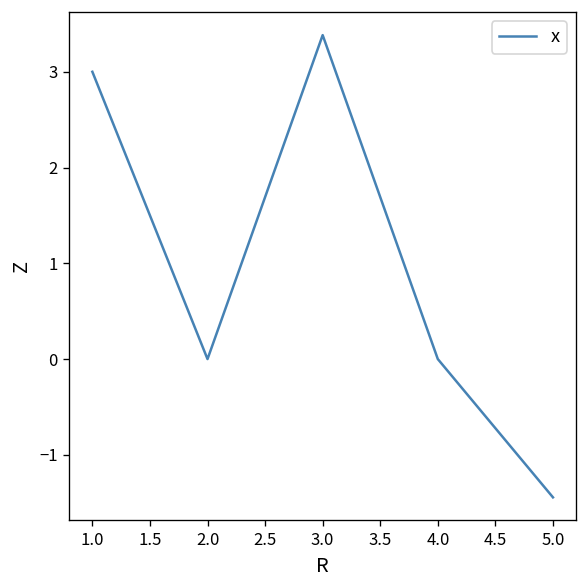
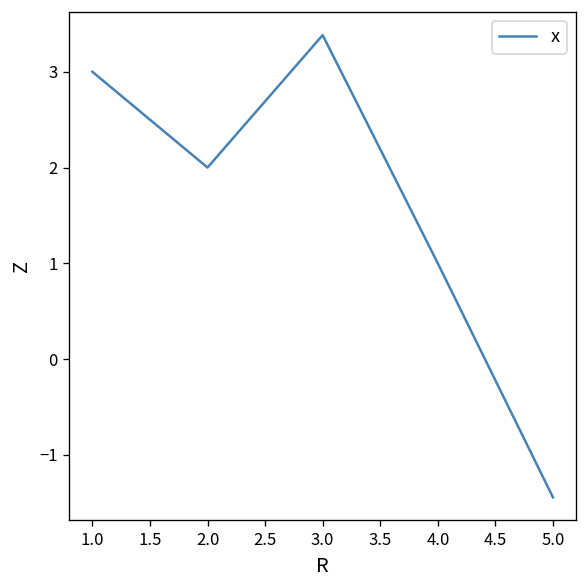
2.0: 0 -> 2
4.0: 0 -> 1
